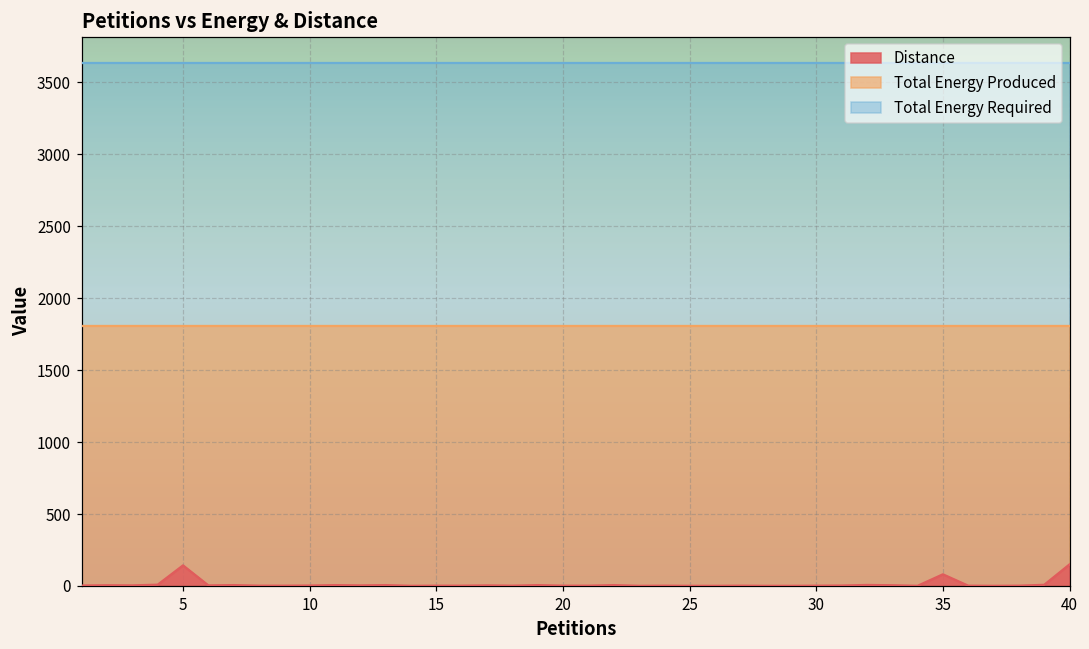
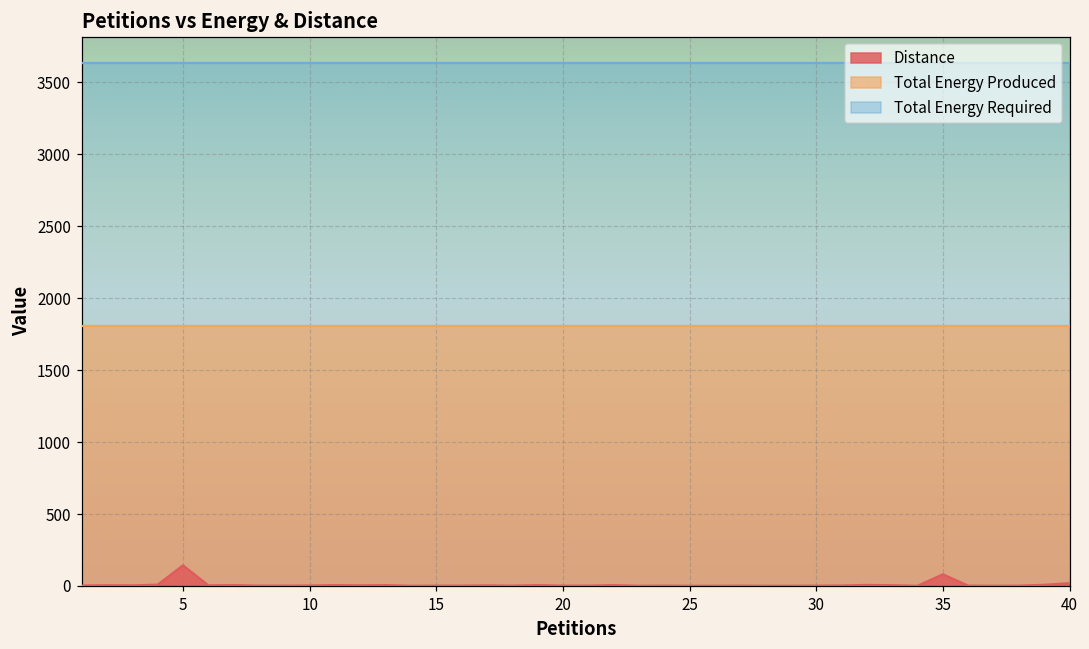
Distance, 40: 150 -> 20
